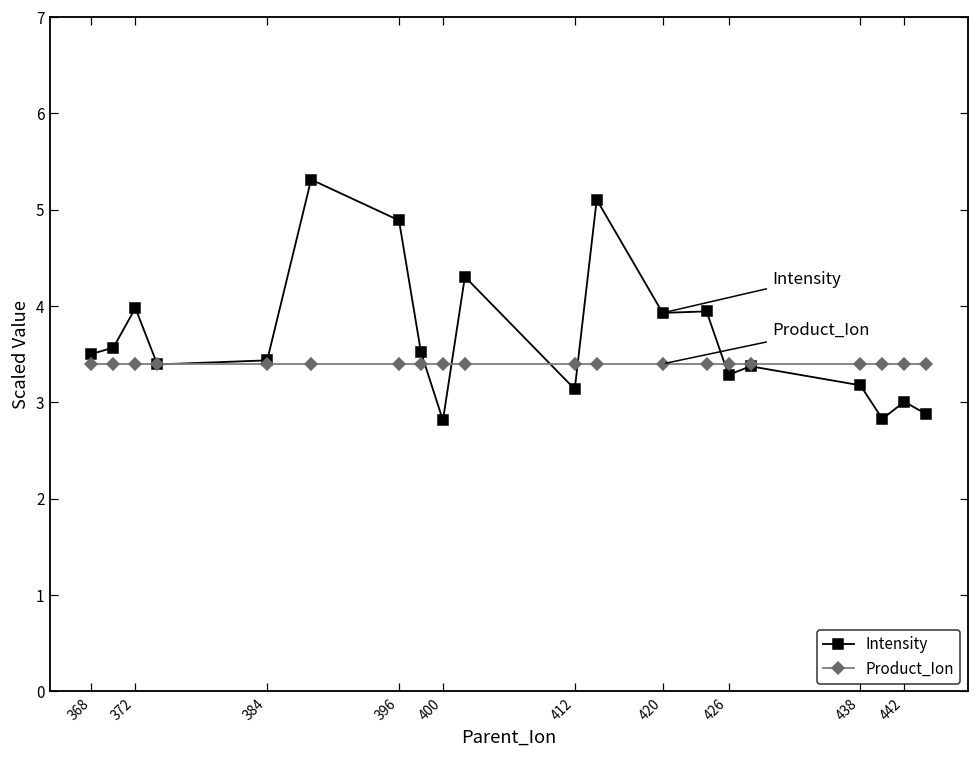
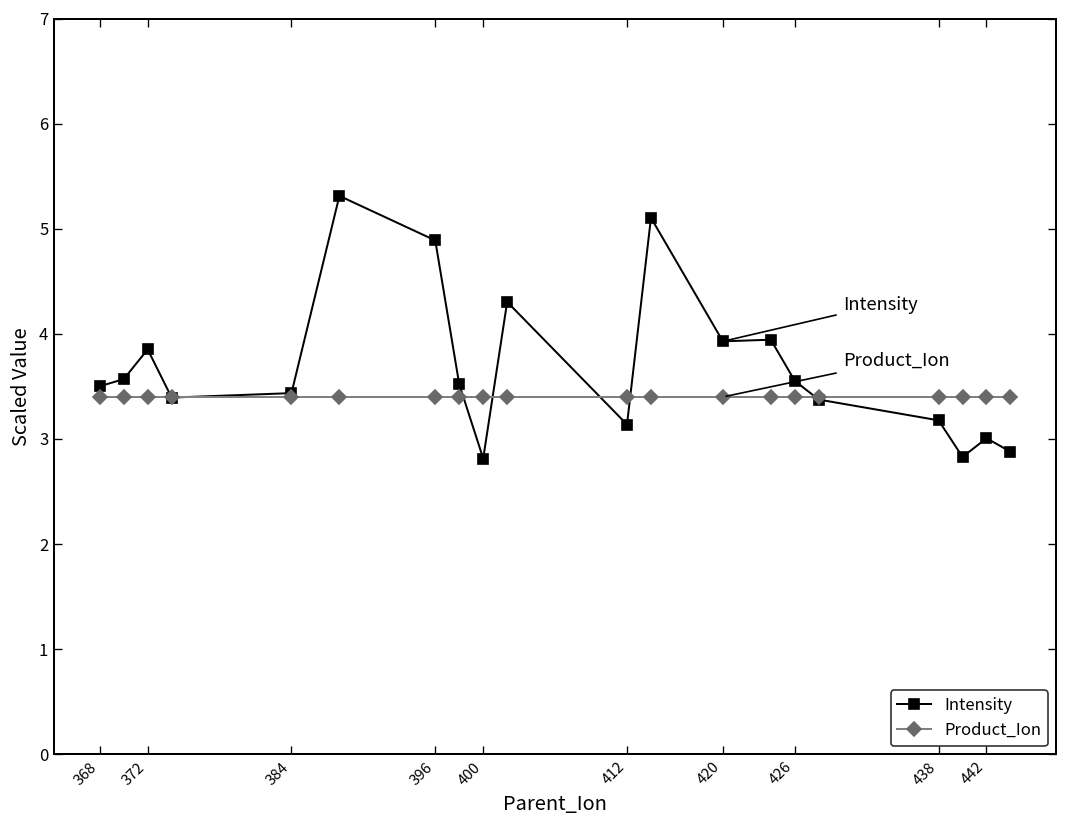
Intensity, 372: 4.0 -> 3.9
Intensity, 426: 3.3 -> 3.6
